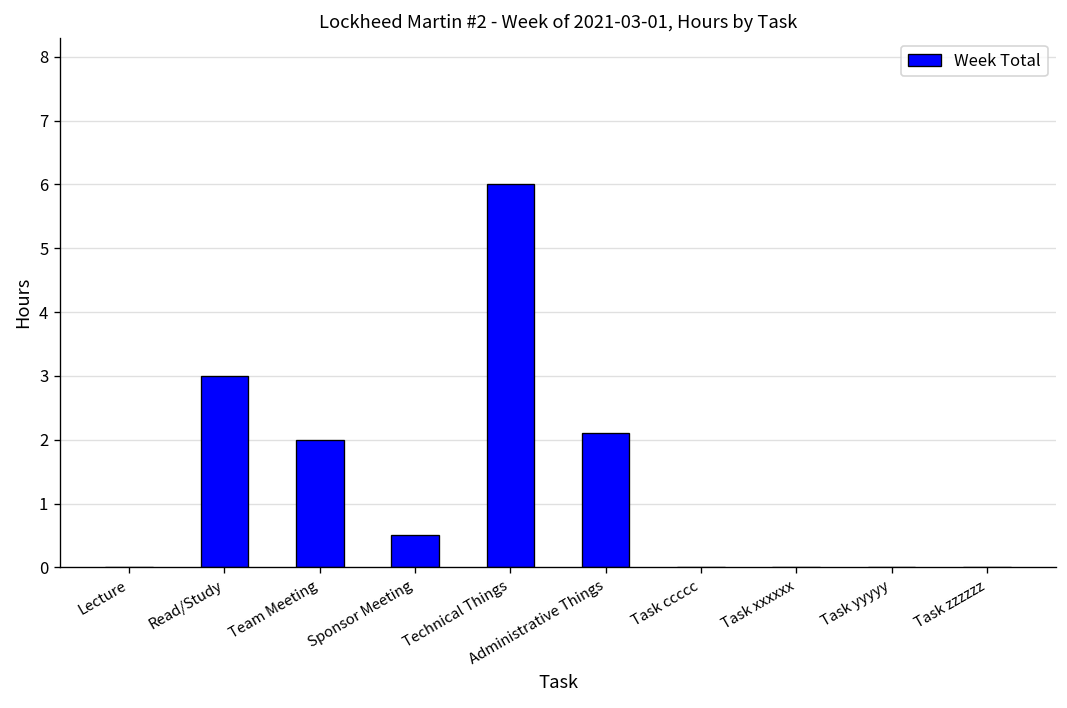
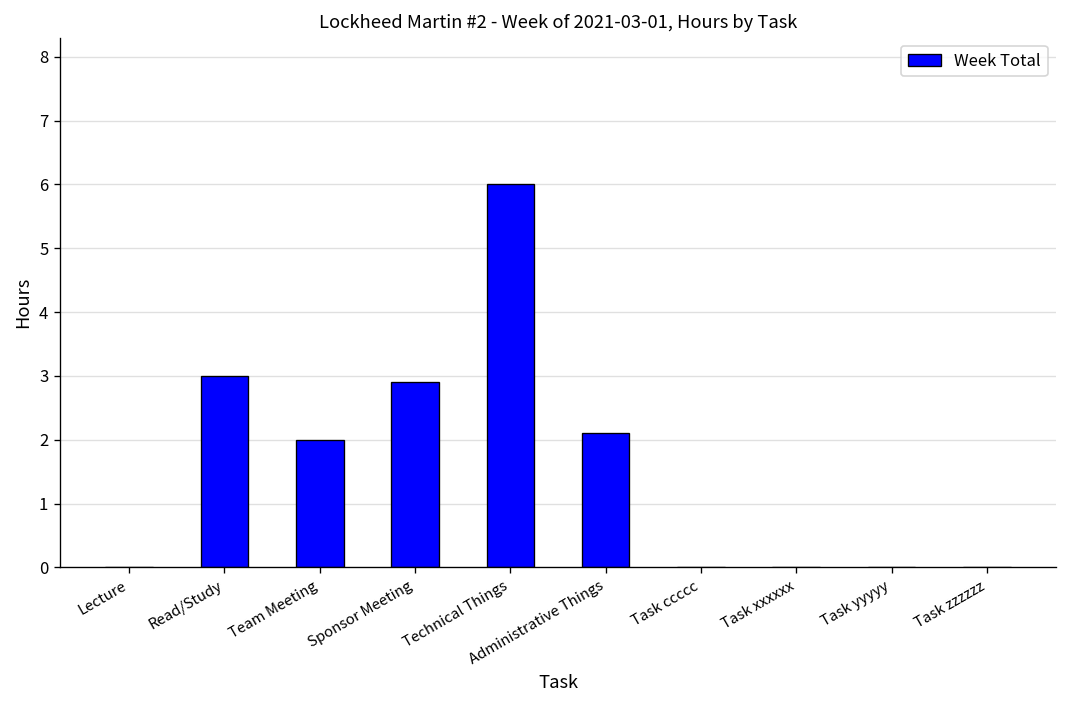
Sponsor Meeting: 0.5 -> 2.9
